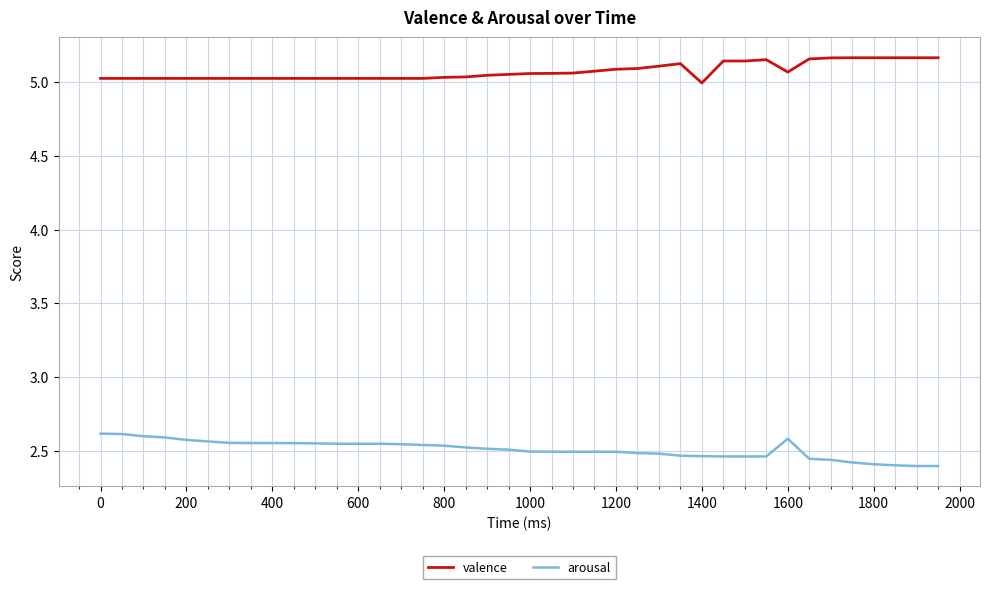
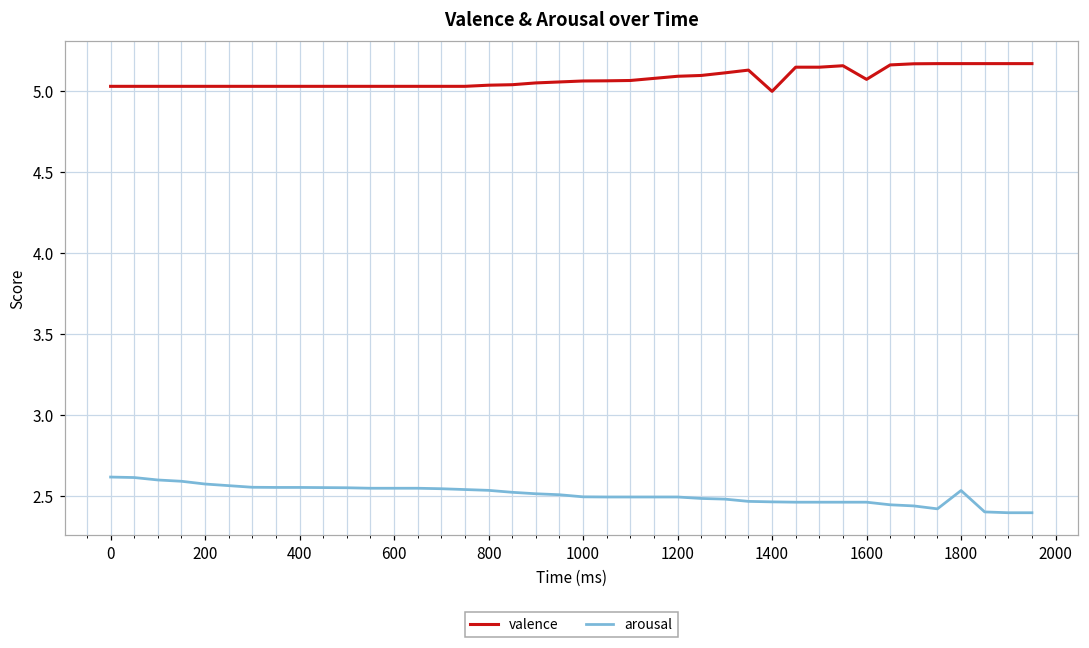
arousal, 1600: 2.58 -> 2.46
arousal, 1800: 2.41 -> 2.53
